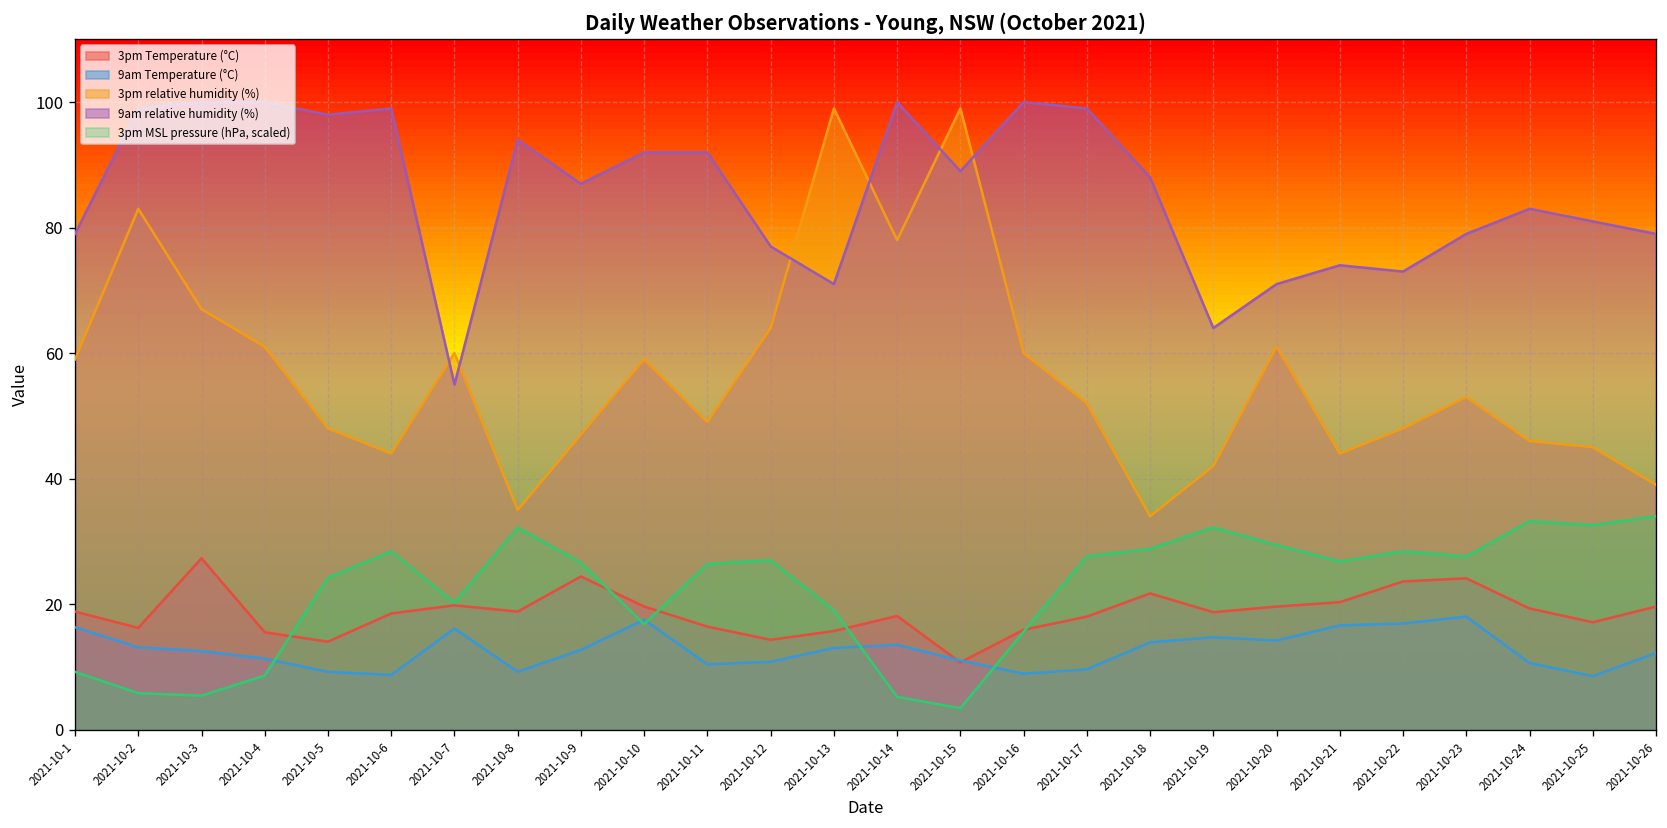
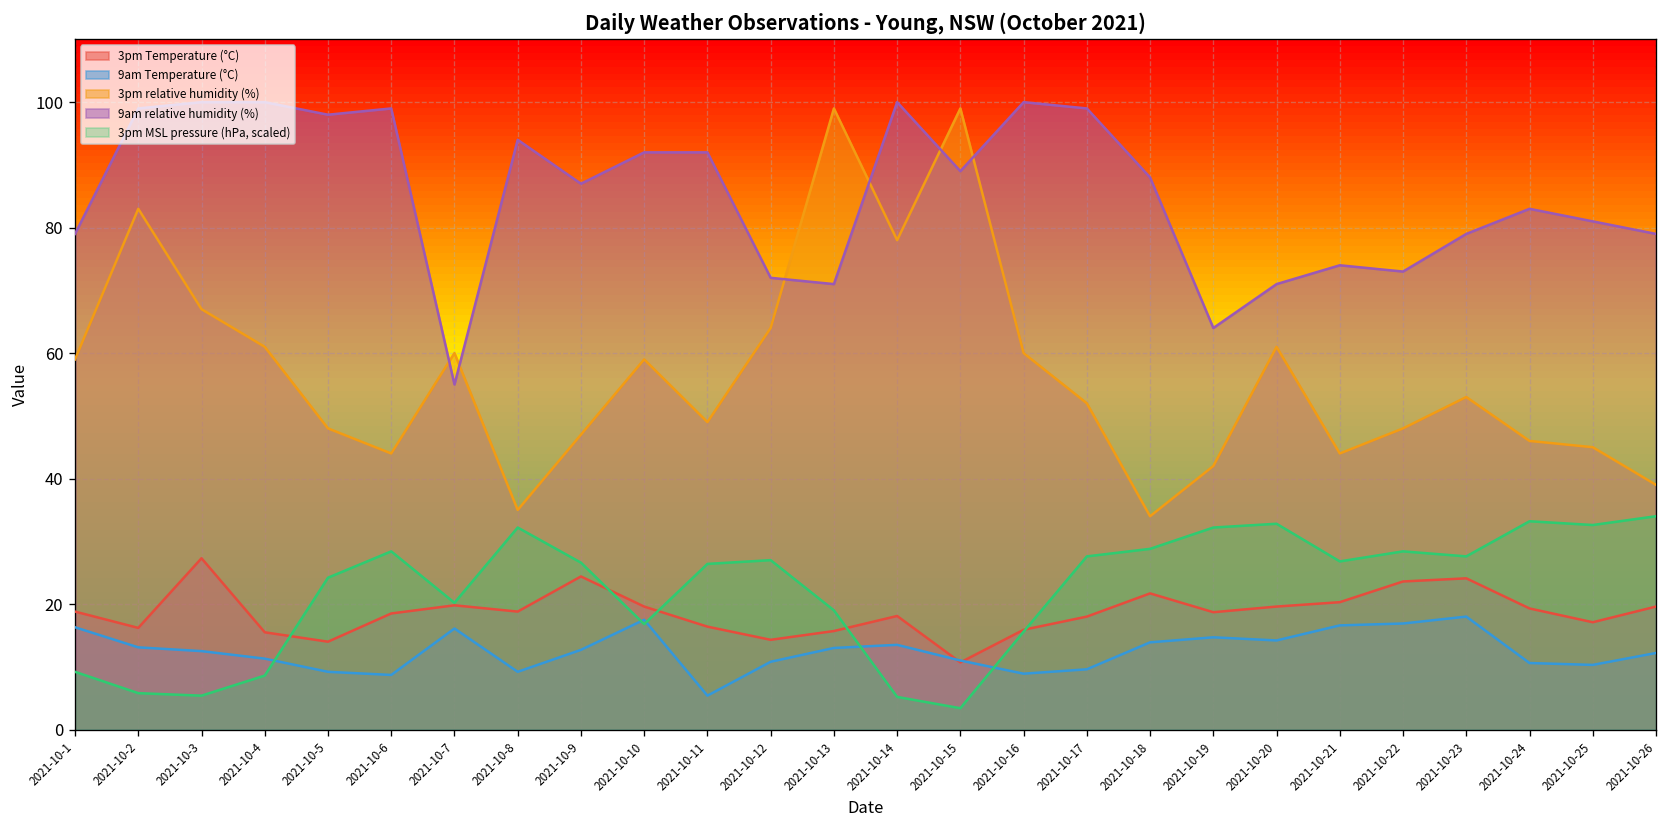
9am Temperature (°C), 2021-10-11: 10 -> 5
9am relative humidity (%), 2021-10-12: 77 -> 72
3pm MSL pressure (hPa, scaled), 2021-10-20: 29 -> 33
9am Temperature (°C), 2021-10-25: 9 -> 10
